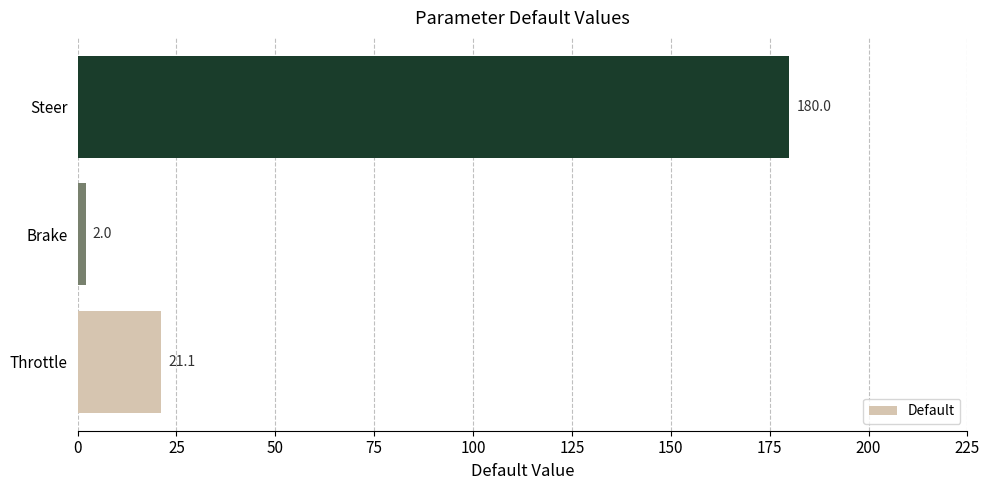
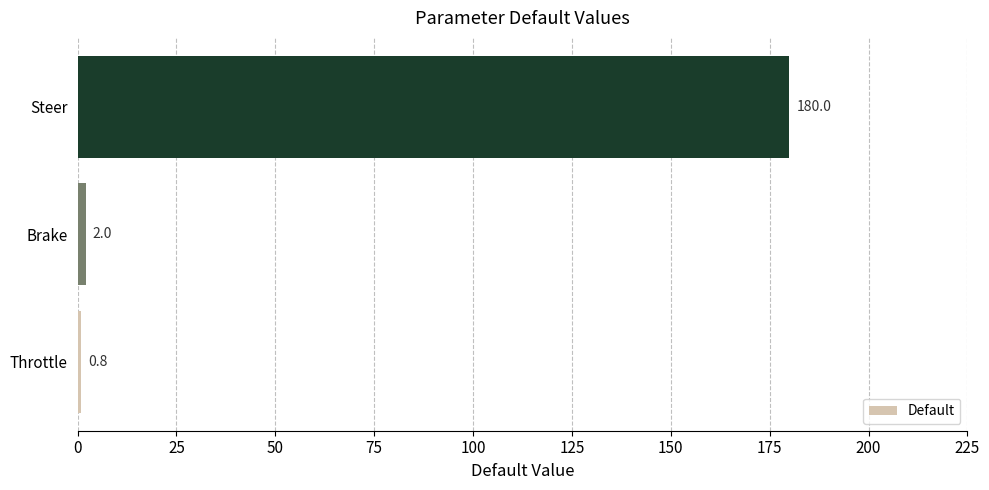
Throttle: 21.1 -> 0.8
